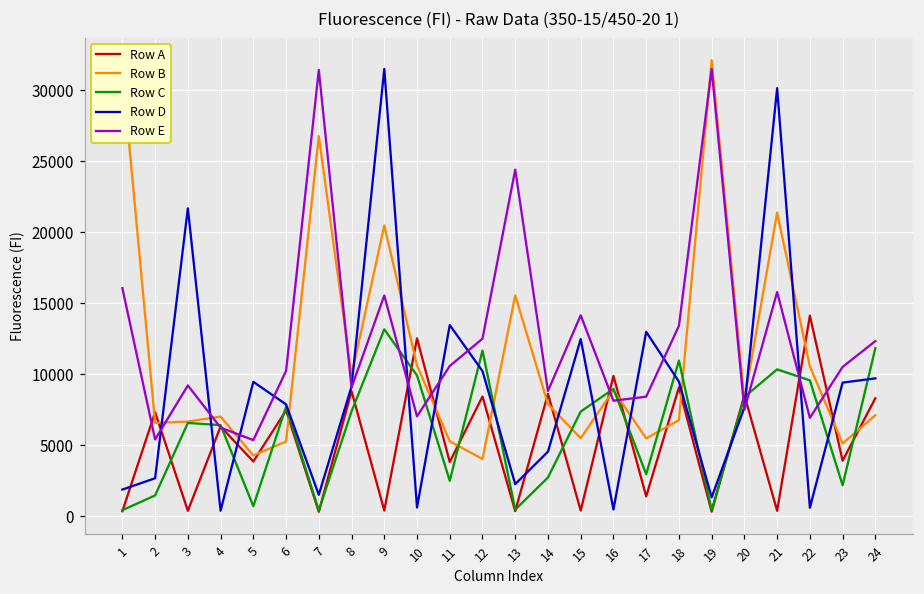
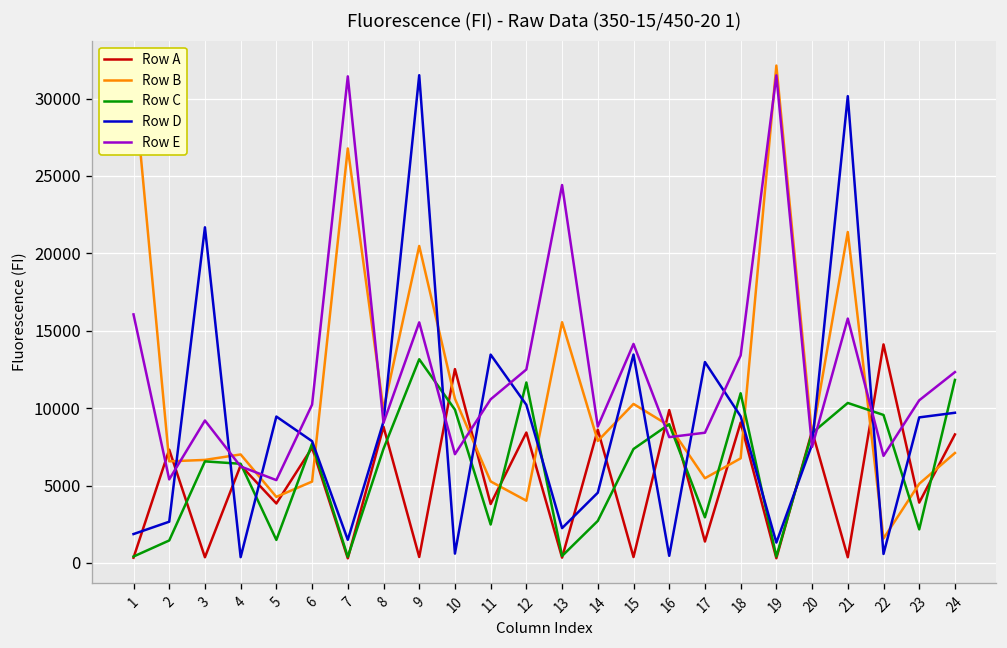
Row C, 5: 700 -> 1500
Row B, 15: 5500 -> 10300
Row D, 15: 12500 -> 13500
Row B, 22: 10500 -> 1600
